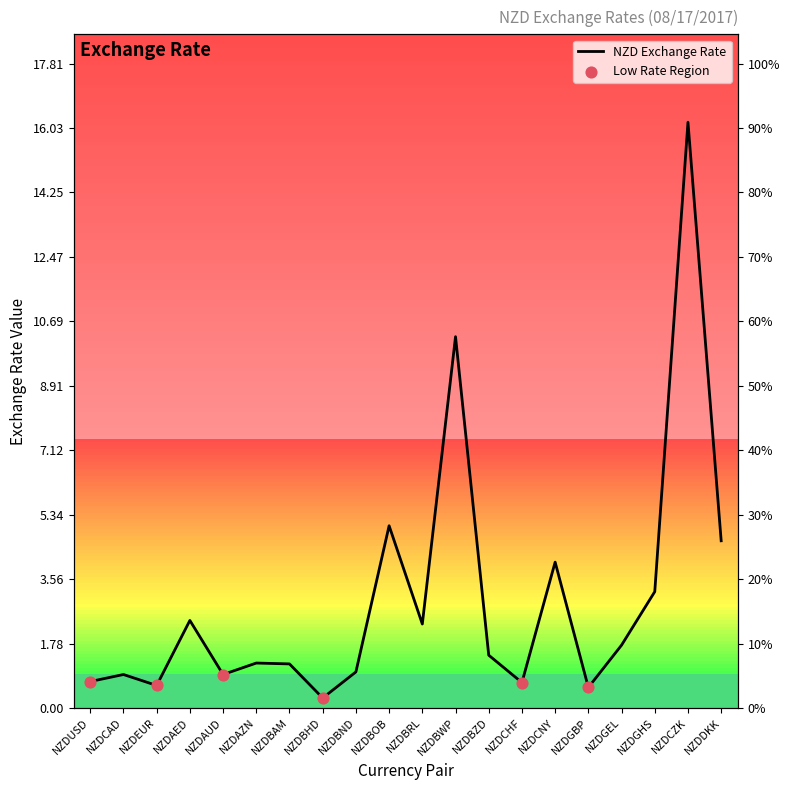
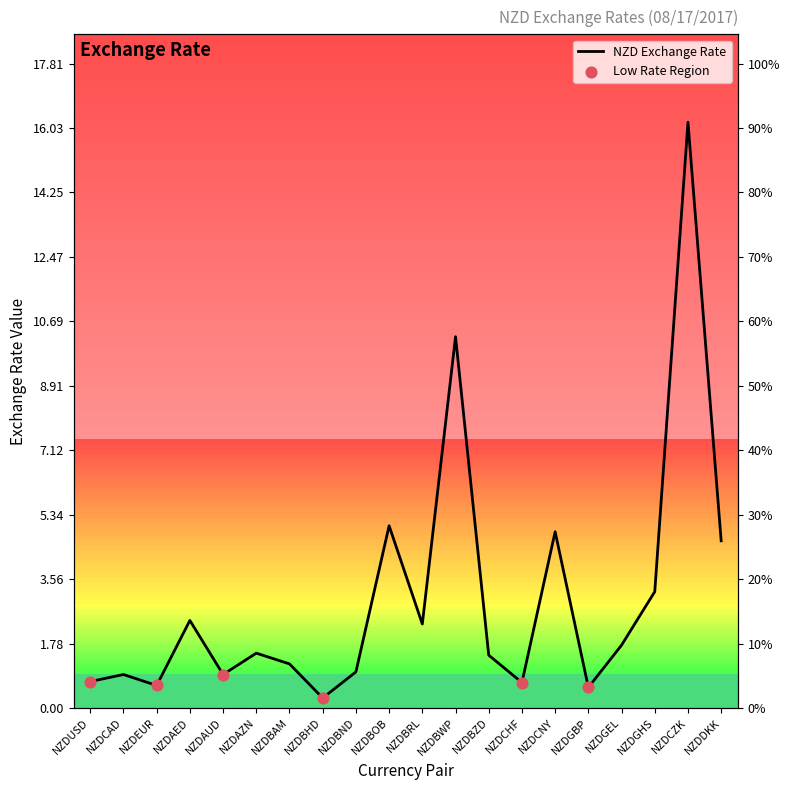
NZD Exchange Rate, NZDAZN: 1.2 -> 1.5
NZD Exchange Rate, NZDCNY: 4.0 -> 4.9
